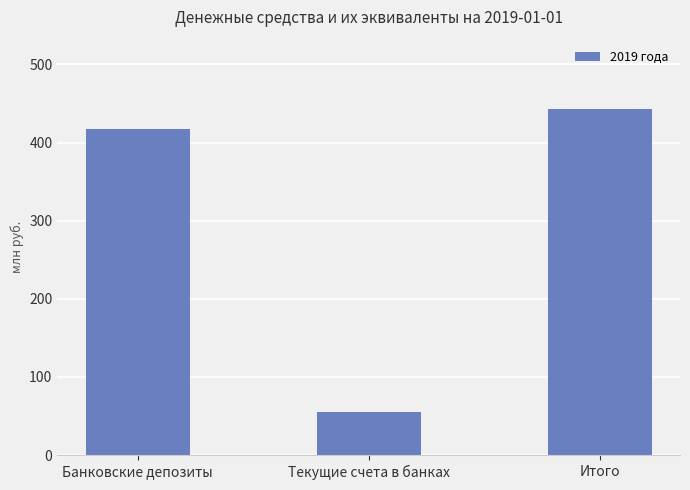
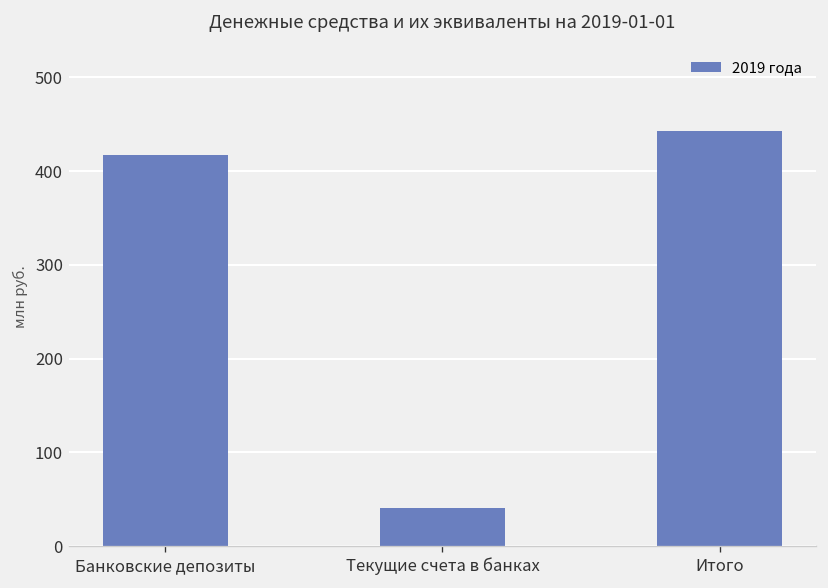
Текущие счета в банках: 60 -> 40
